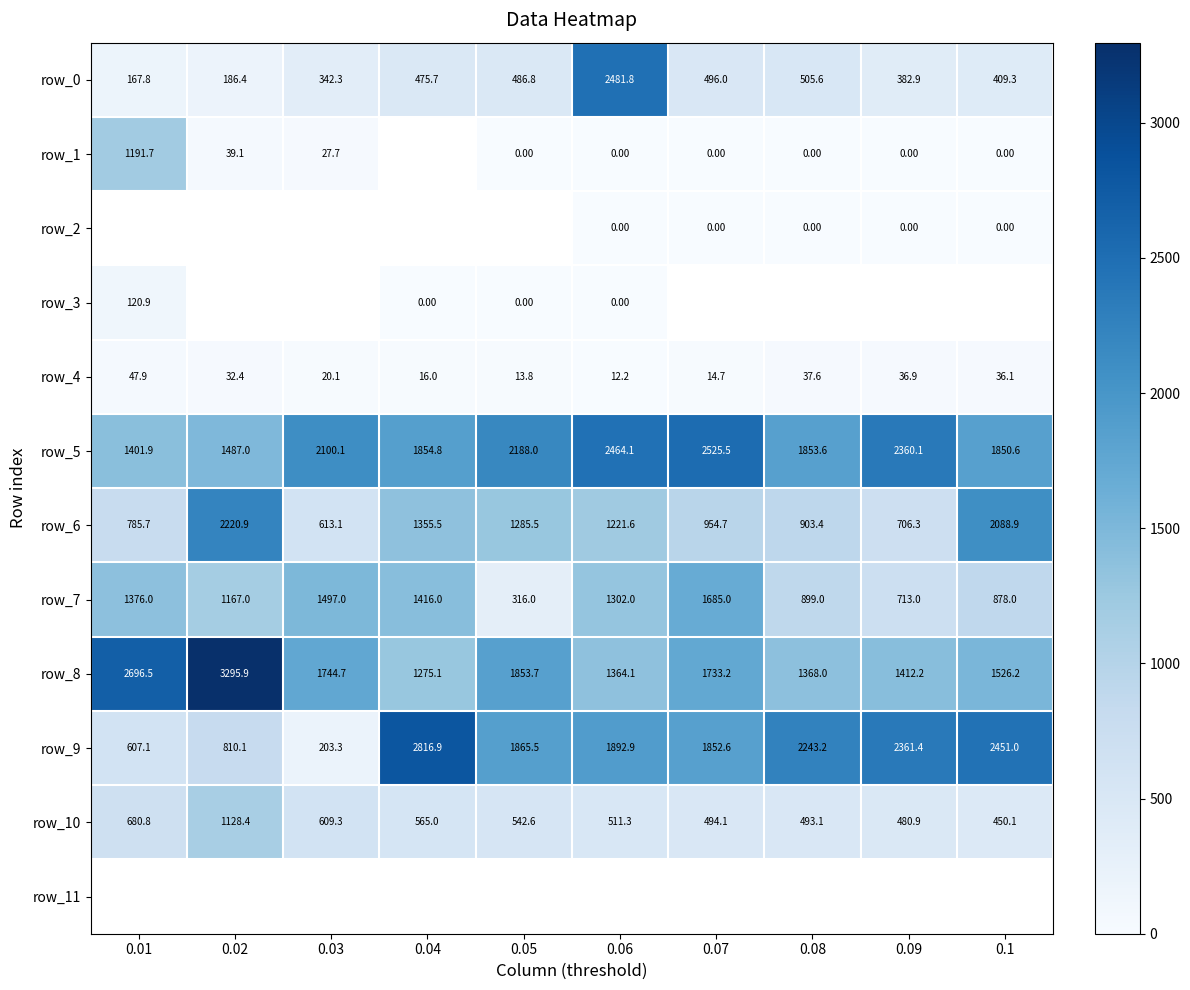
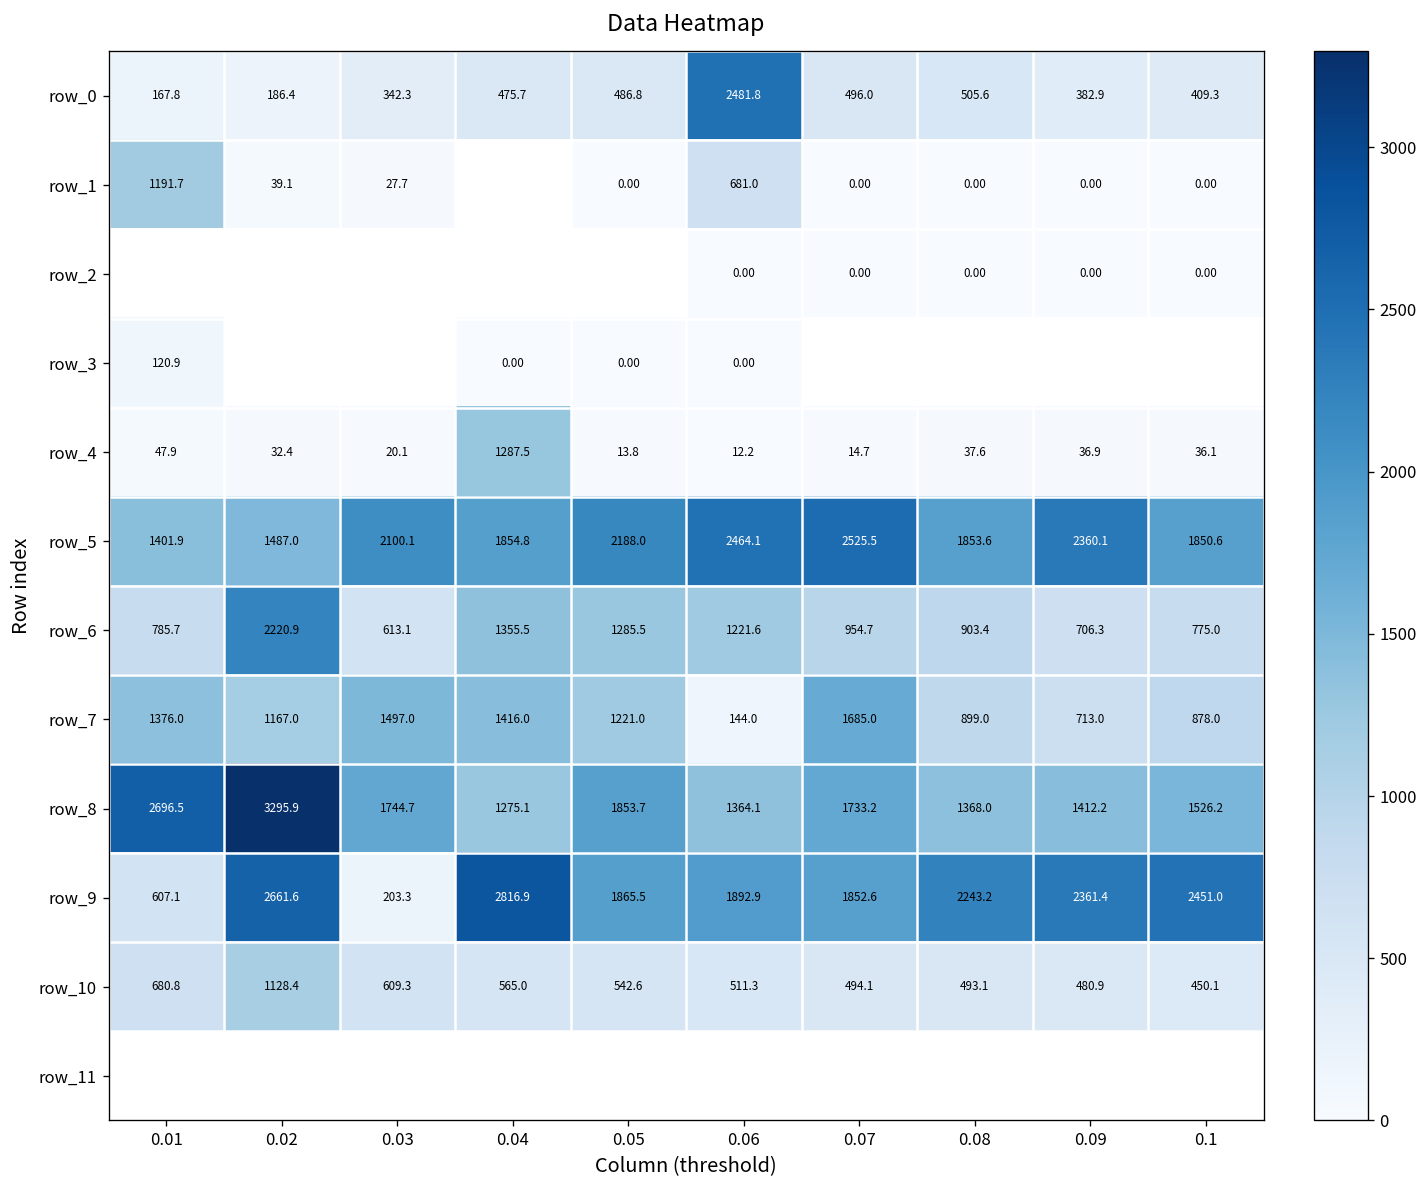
row_1, 0.06: 0.00 -> 681.0
row_4, 0.04: 16.0 -> 1287.5
row_6, 0.1: 2088.9 -> 775.0
row_7, 0.05: 316.0 -> 1221.0
row_7, 0.06: 1302.0 -> 144.0
row_9, 0.02: 810.1 -> 2661.6
